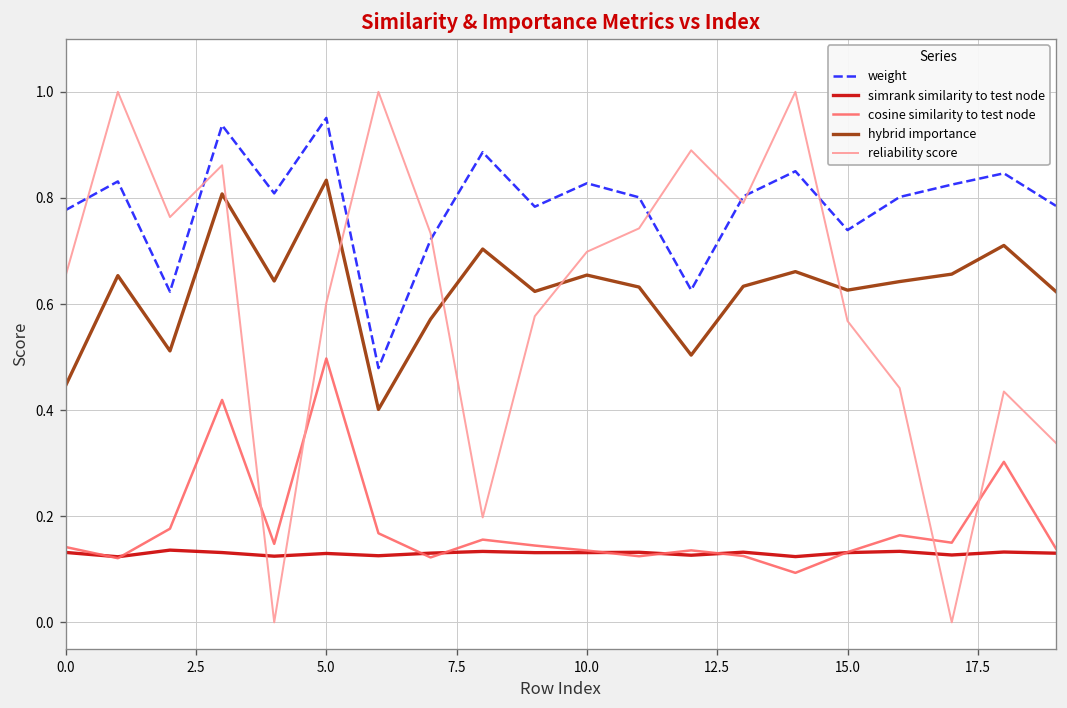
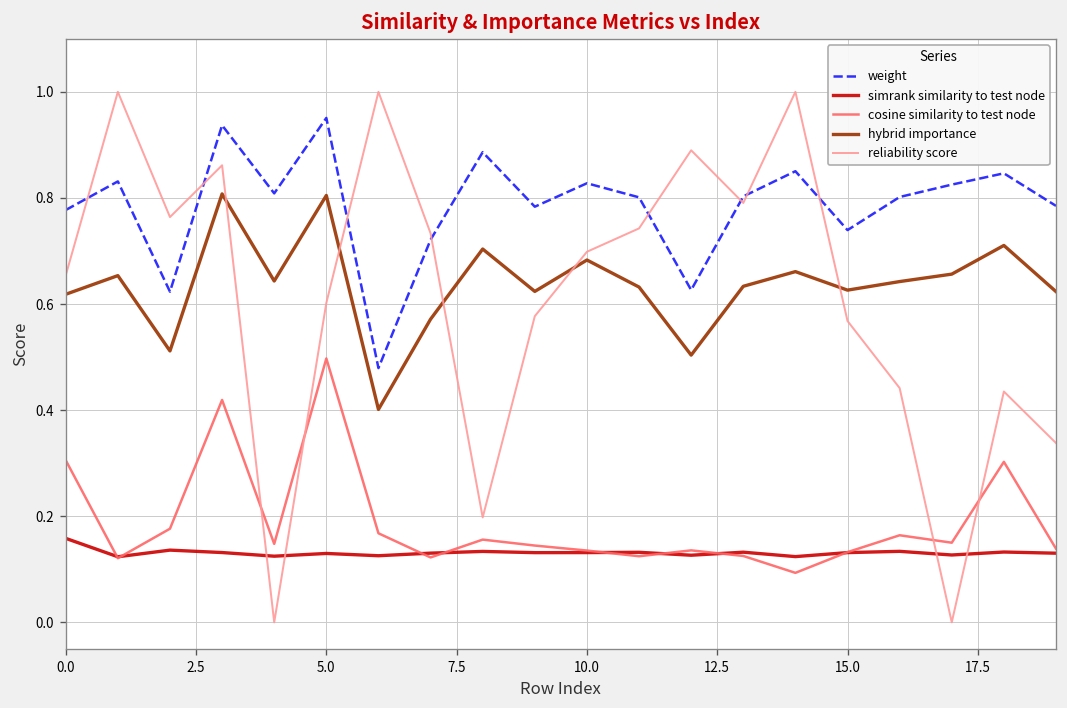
simrank similarity to test node, 0.0: 0.13 -> 0.16
cosine similarity to test node, 0.0: 0.14 -> 0.31
hybrid importance, 0.0: 0.45 -> 0.62
hybrid importance, 5.0: 0.83 -> 0.80
hybrid importance, 10.0: 0.65 -> 0.68
